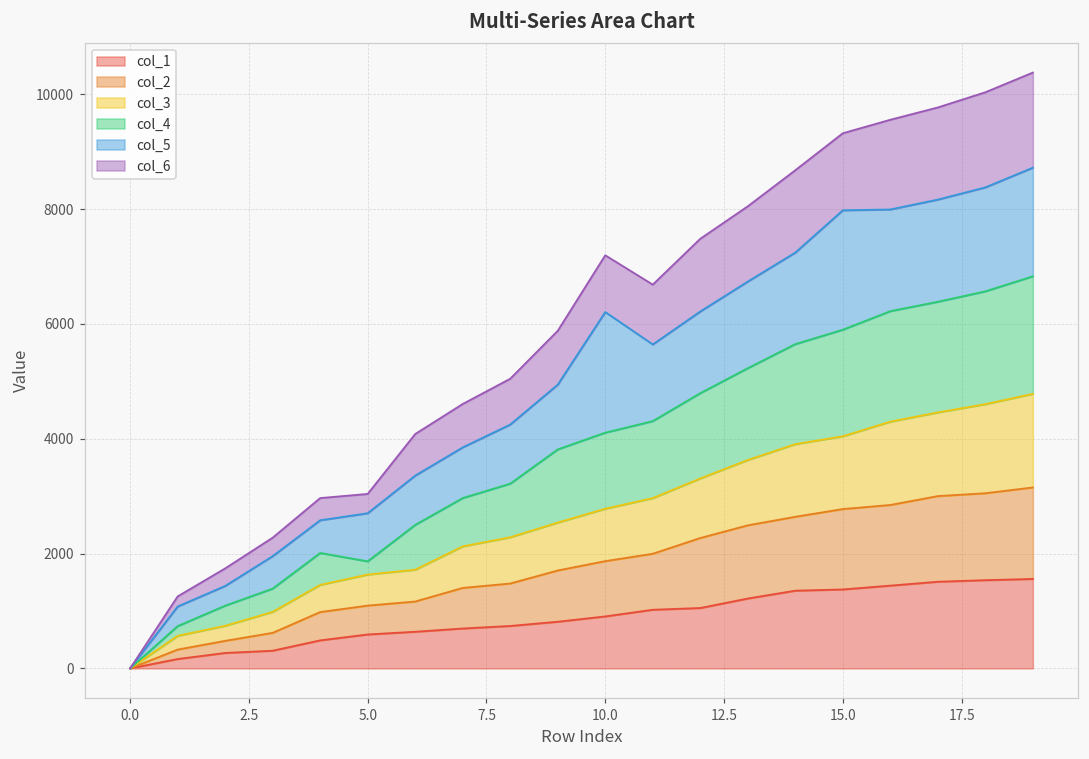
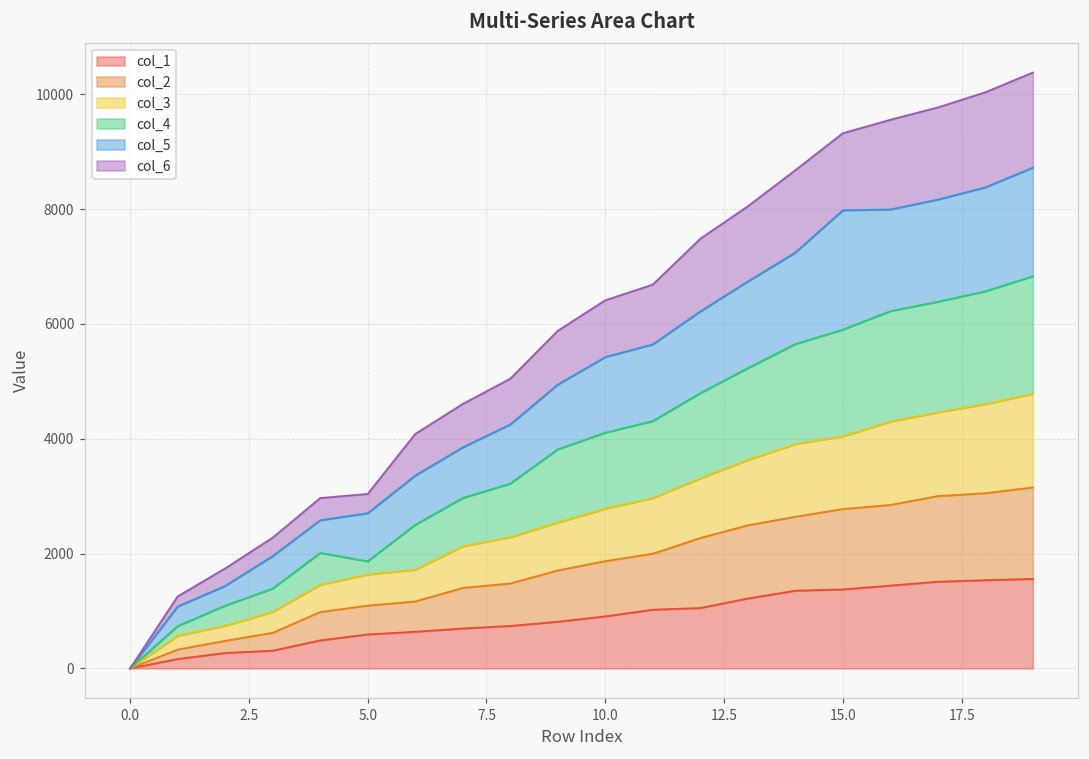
col_5, 10.0: 2100 -> 1300
